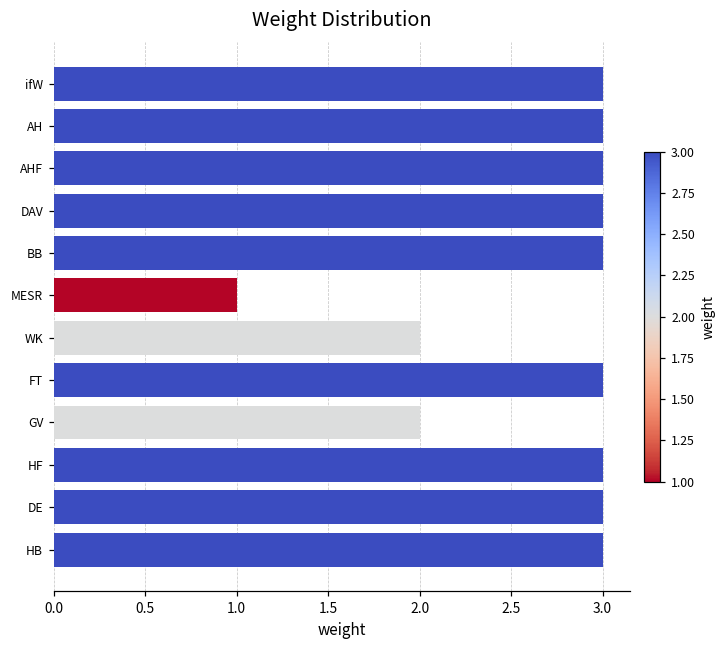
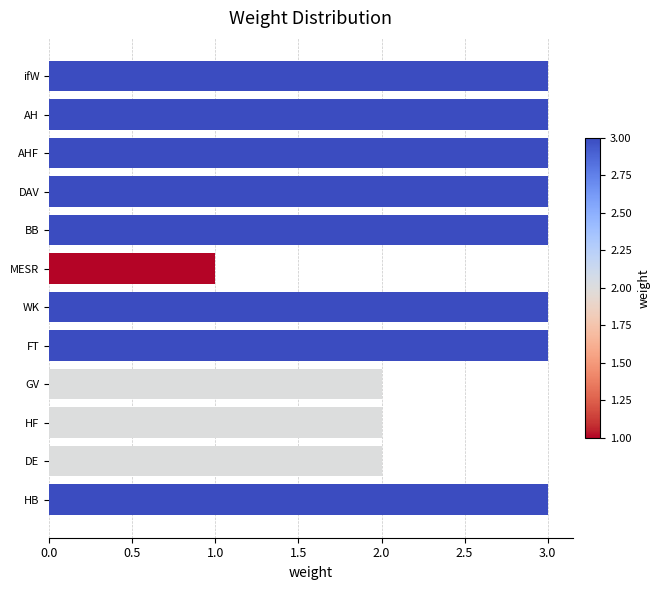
WK: 2 -> 3
HF: 3 -> 2
DE: 3 -> 2
